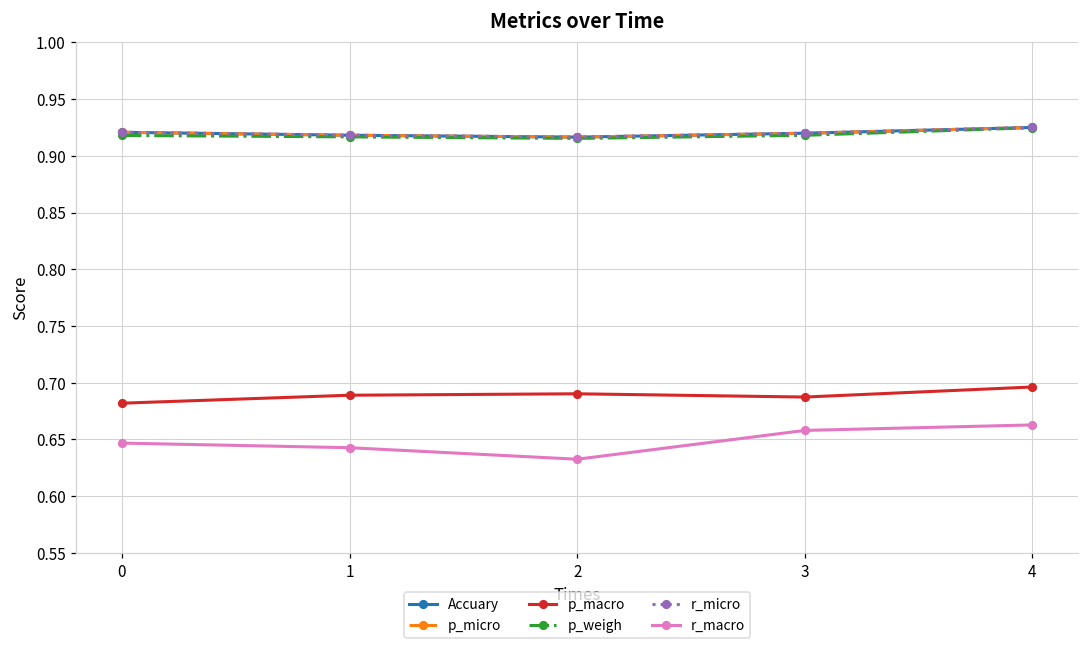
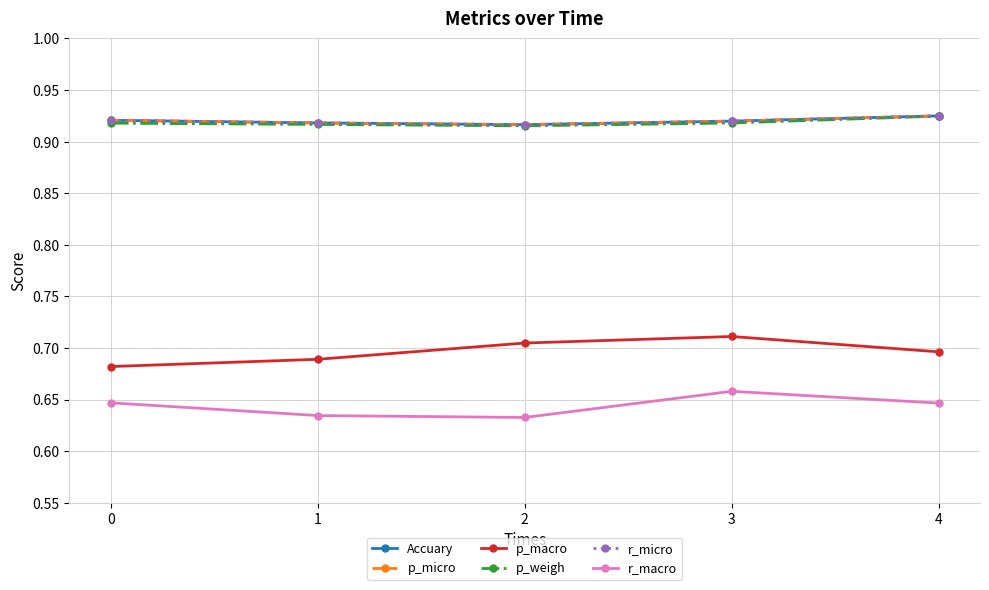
r_macro, 1: 0.643 -> 0.634
p_macro, 2: 0.690 -> 0.705
p_macro, 3: 0.687 -> 0.711
r_macro, 4: 0.663 -> 0.647
